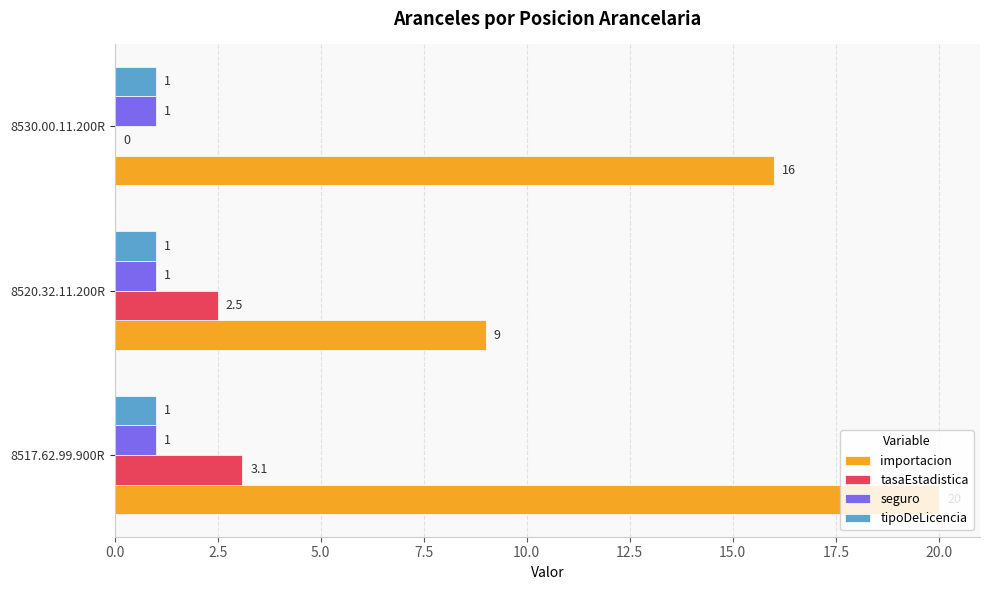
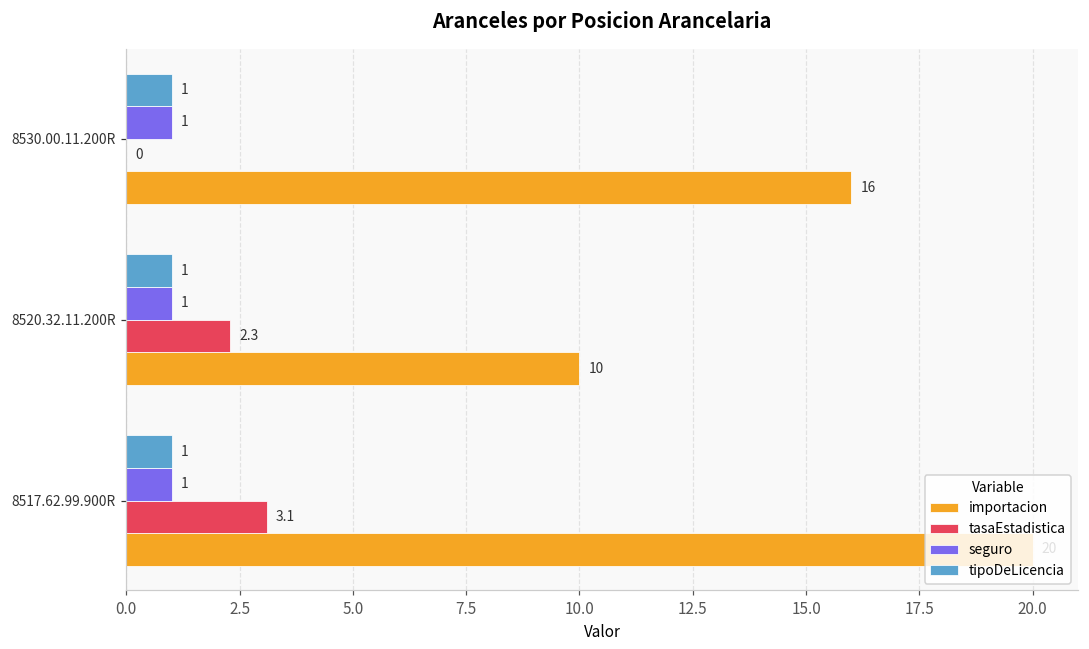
tasaEstadistica, 8520.32.11.200R: 2.5 -> 2.3
importacion, 8520.32.11.200R: 9 -> 10
